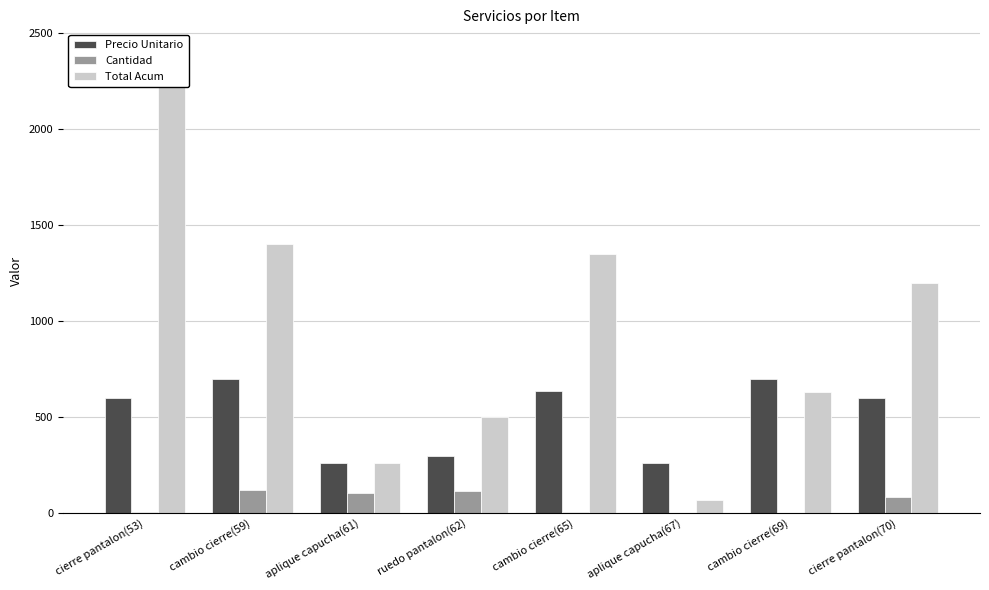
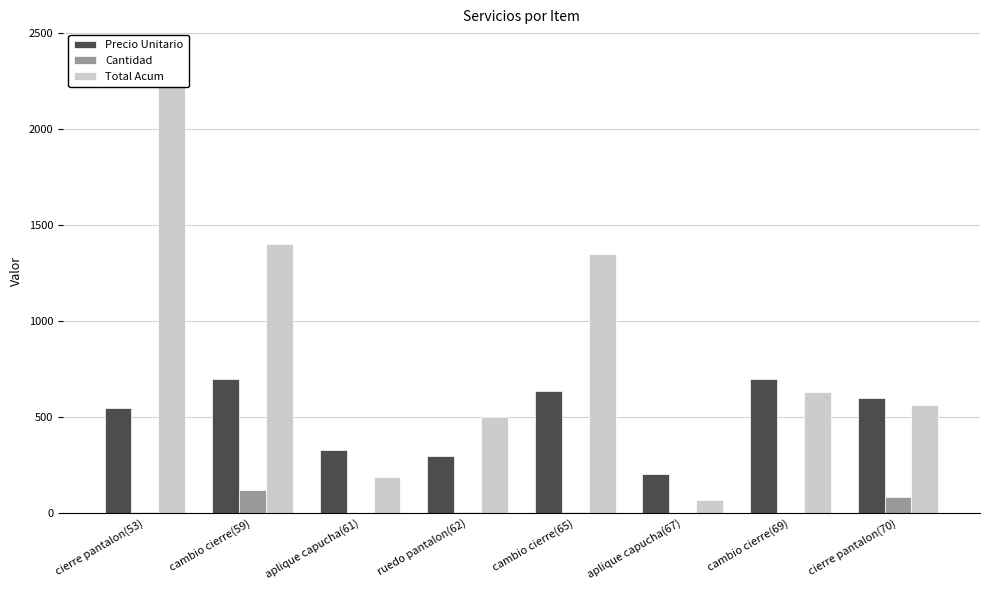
Precio Unitario, cierre pantalon(53): 600 -> 550
Precio Unitario, aplique capucha(61): 260 -> 330
Cantidad, aplique capucha(61): 100 -> 0
Total Acum, aplique capucha(61): 260 -> 190
Cantidad, ruedo pantalon(62): 120 -> 0
Precio Unitario, aplique capucha(67): 260 -> 200
Total Acum, cierre pantalon(70): 1200 -> 560
